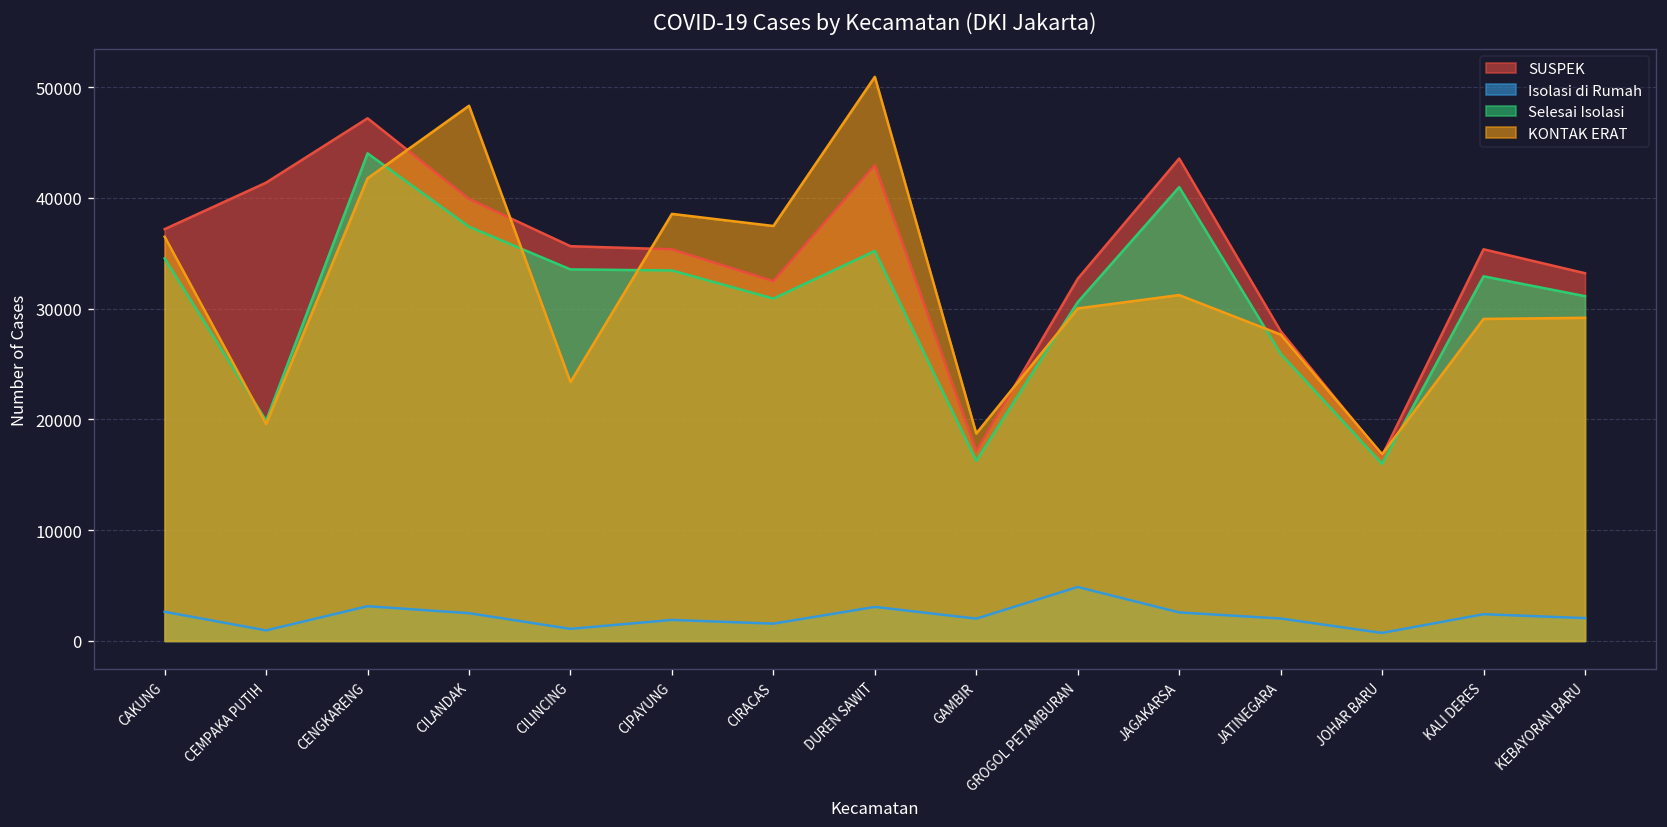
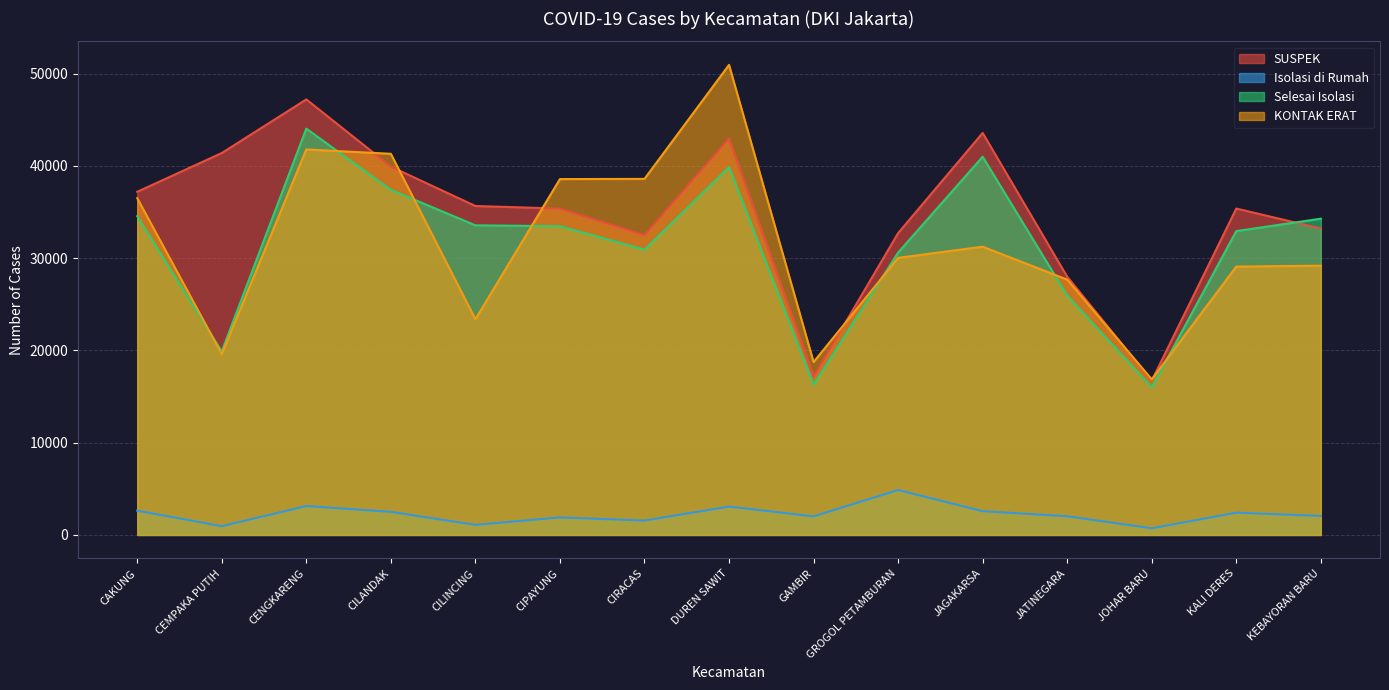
KONTAK ERAT, CILANDAK: 48000 -> 41000
KONTAK ERAT, CIRACAS: 37000 -> 39000
Selesai Isolasi, DUREN SAWIT: 35000 -> 40000
Selesai Isolasi, KEBAYORAN BARU: 31000 -> 34000
